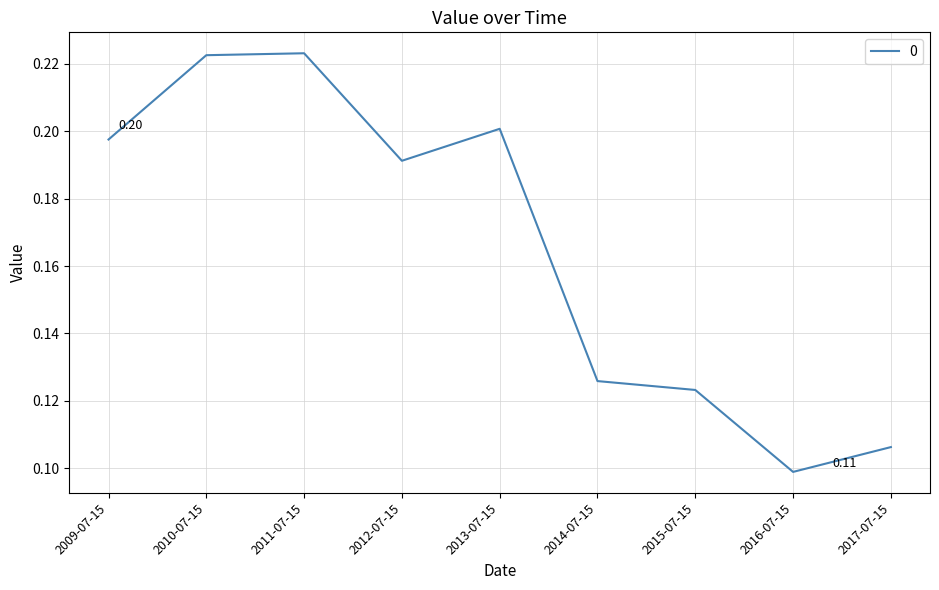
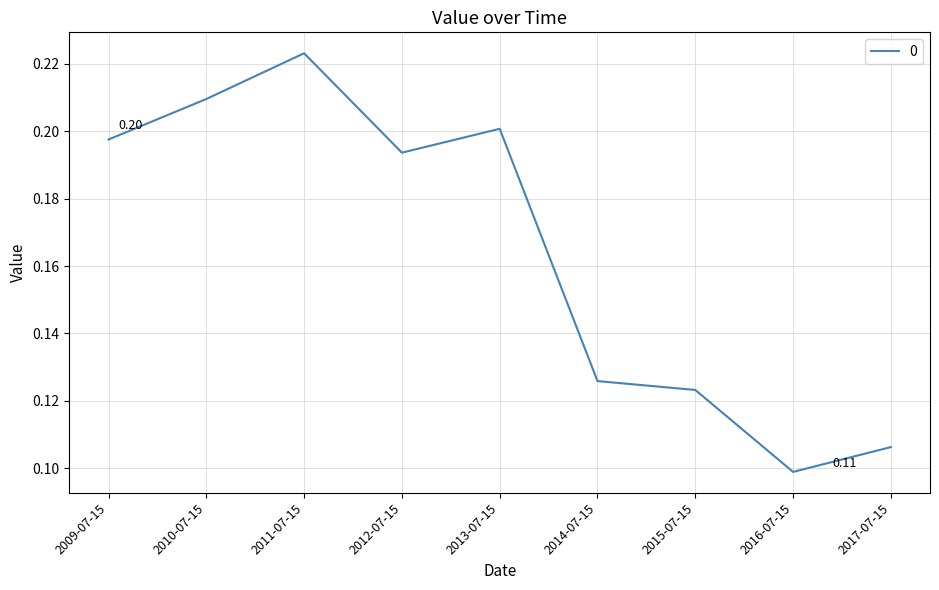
2010-07-15: 0.223 -> 0.210
2012-07-15: 0.191 -> 0.194
